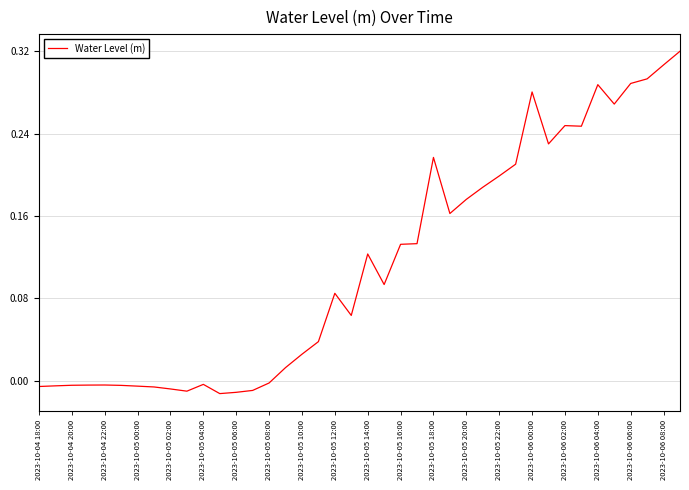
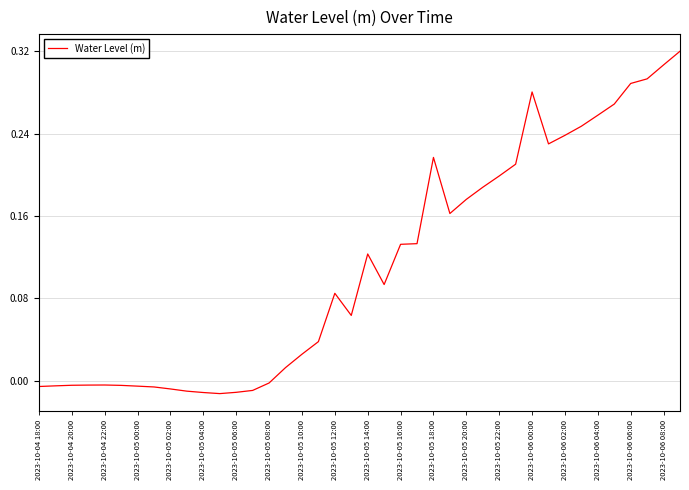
2023-10-05 04:00: -0.003 -> -0.011
2023-10-06 02:00: 0.248 -> 0.238
2023-10-06 04:00: 0.288 -> 0.258
